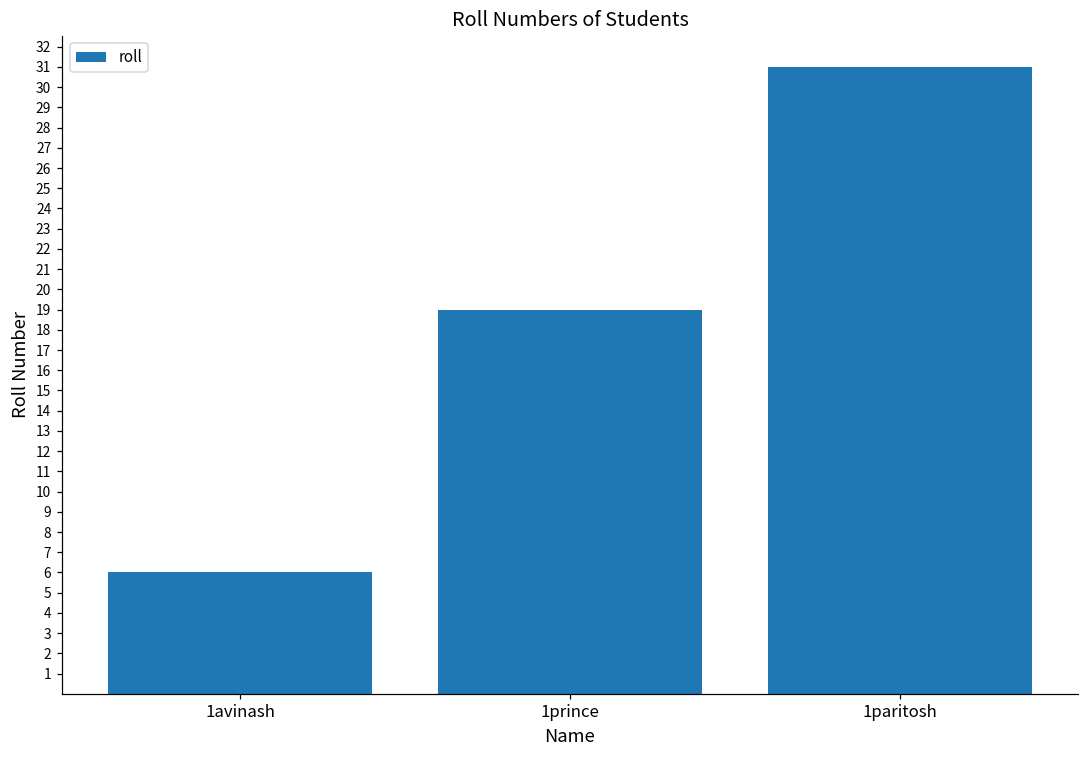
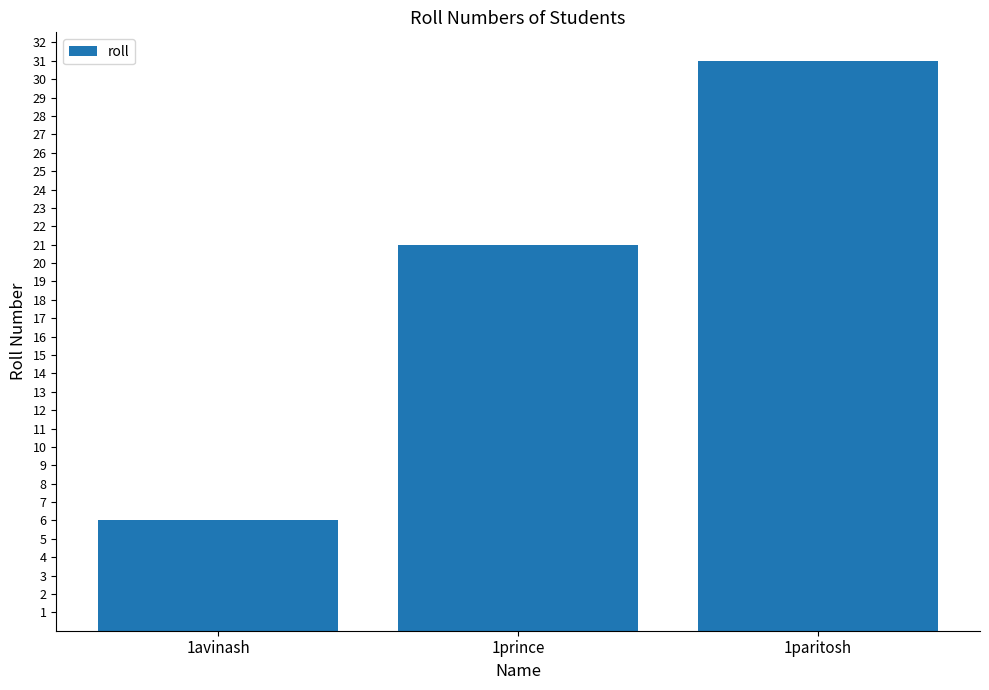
1prince: 19 -> 21
